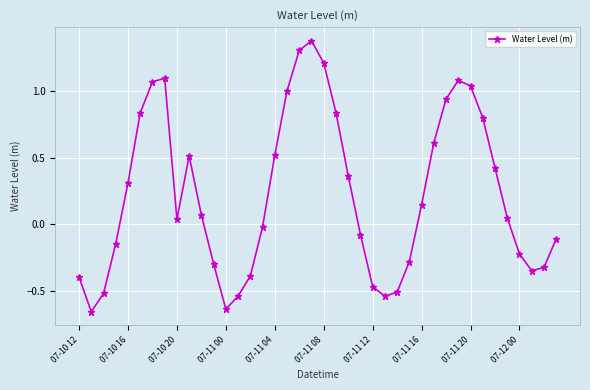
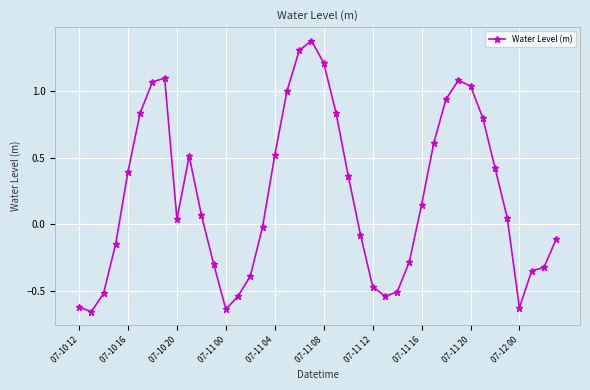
07-10 12: -0.40 -> -0.62
07-10 16: 0.31 -> 0.40
07-12 00: -0.22 -> -0.63
